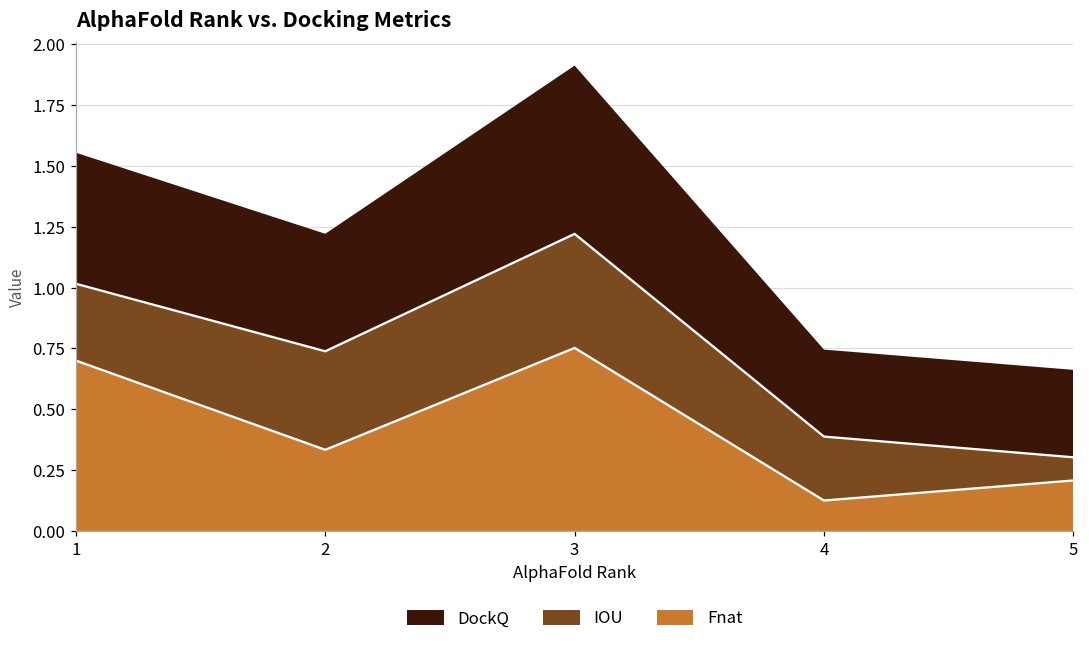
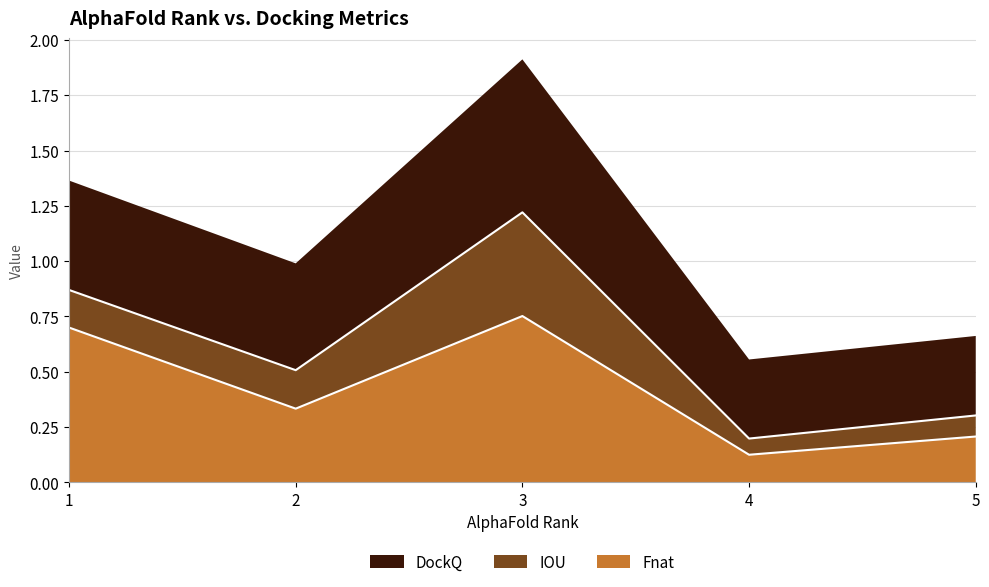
IOU, 1: 0.32 -> 0.17
DockQ, 1: 0.54 -> 0.49
IOU, 2: 0.40 -> 0.17
IOU, 4: 0.26 -> 0.07
